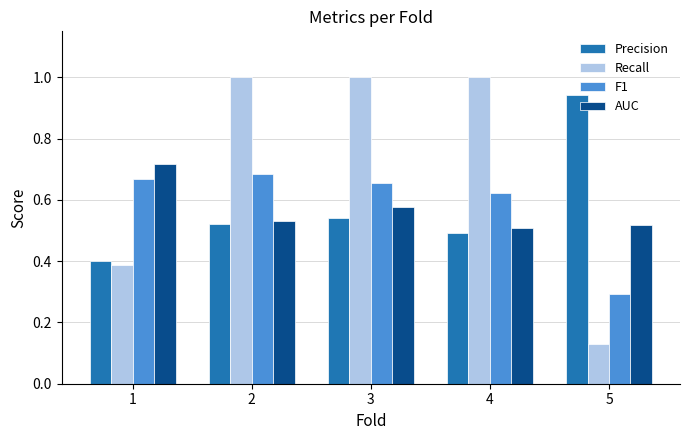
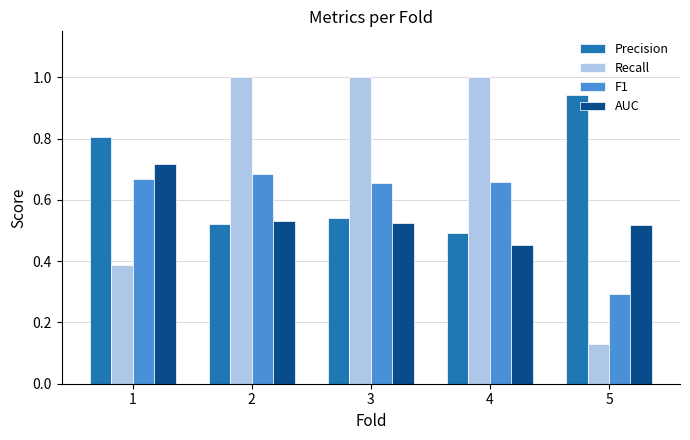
Precision, 1: 0.40 -> 0.80
AUC, 3: 0.58 -> 0.52
F1, 4: 0.62 -> 0.66
AUC, 4: 0.51 -> 0.45
